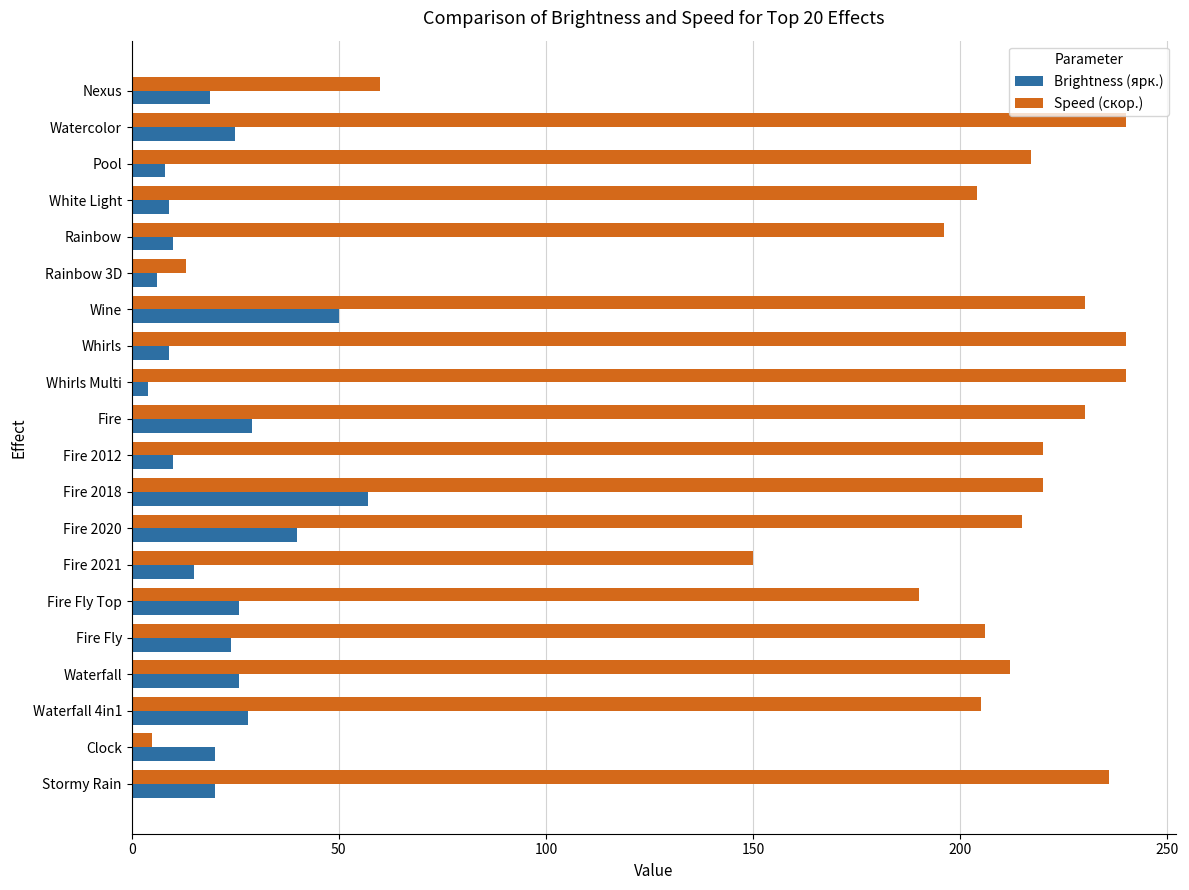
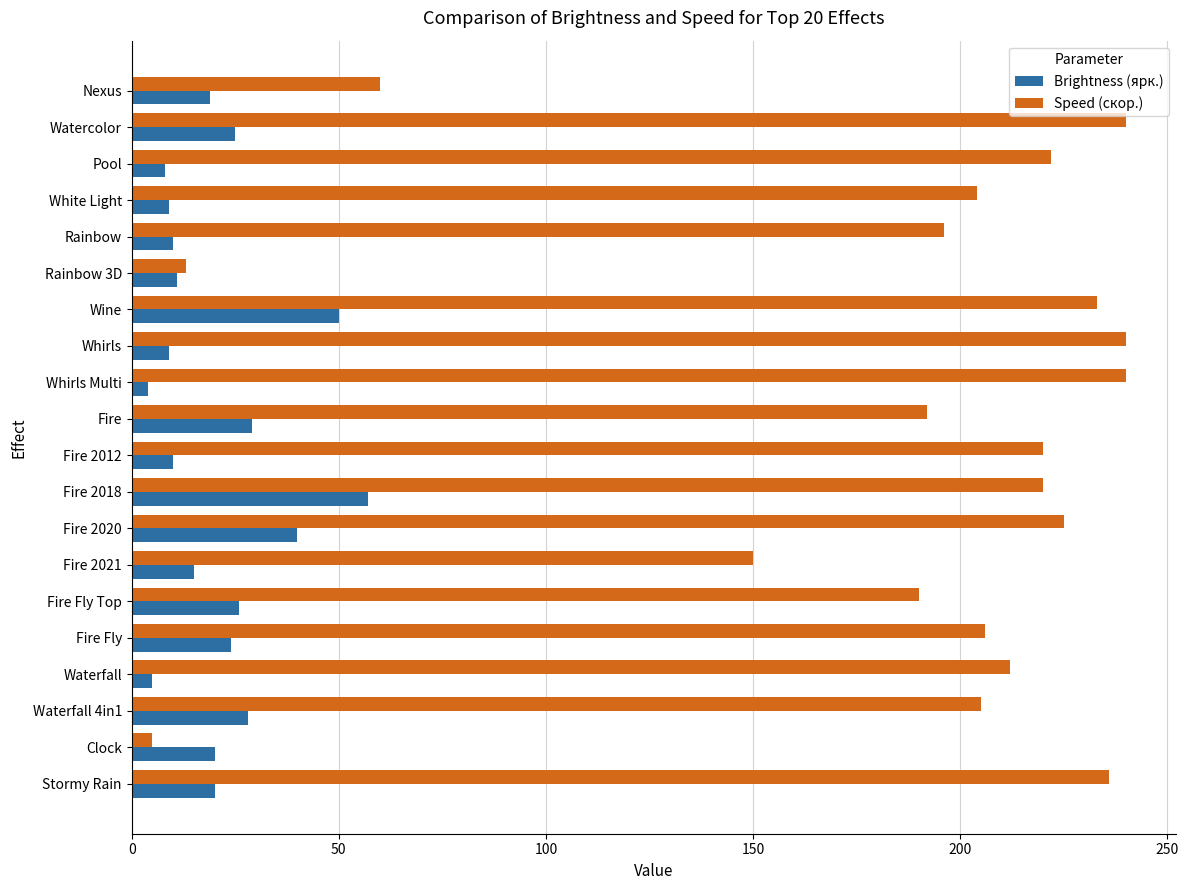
Speed (скор.), Pool: 217 -> 222
Brightness (ярк.), Rainbow 3D: 6 -> 11
Speed (скор.), Wine: 230 -> 233
Speed (скор.), Fire: 230 -> 192
Speed (скор.), Fire 2020: 215 -> 225
Brightness (ярк.), Waterfall: 26 -> 5
